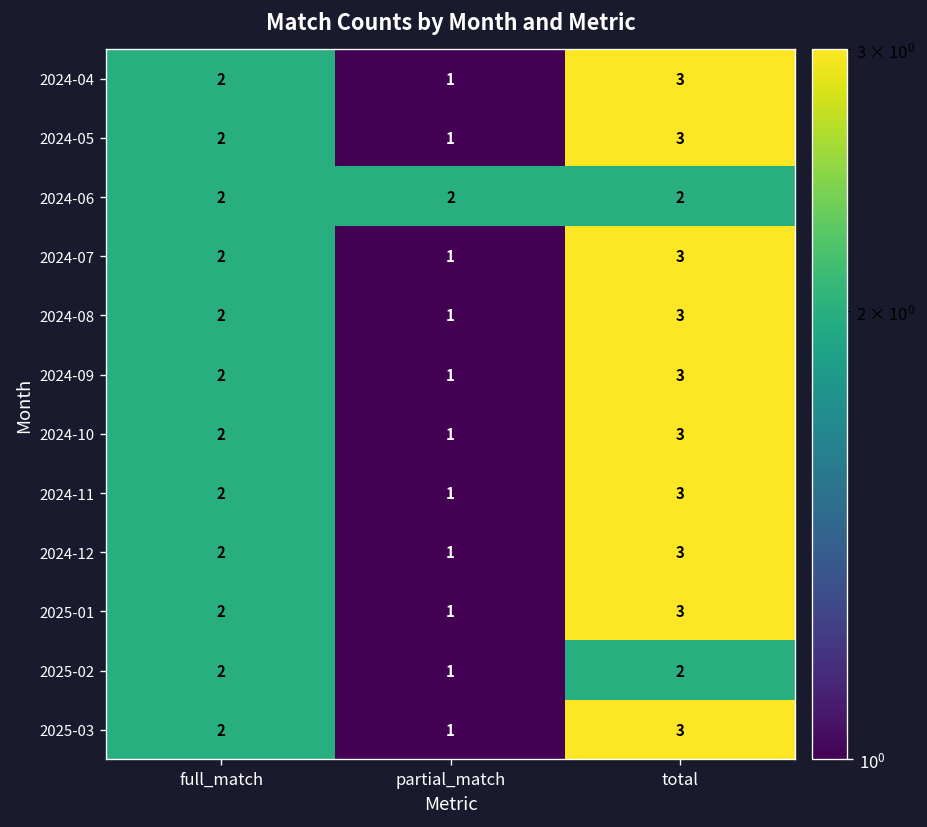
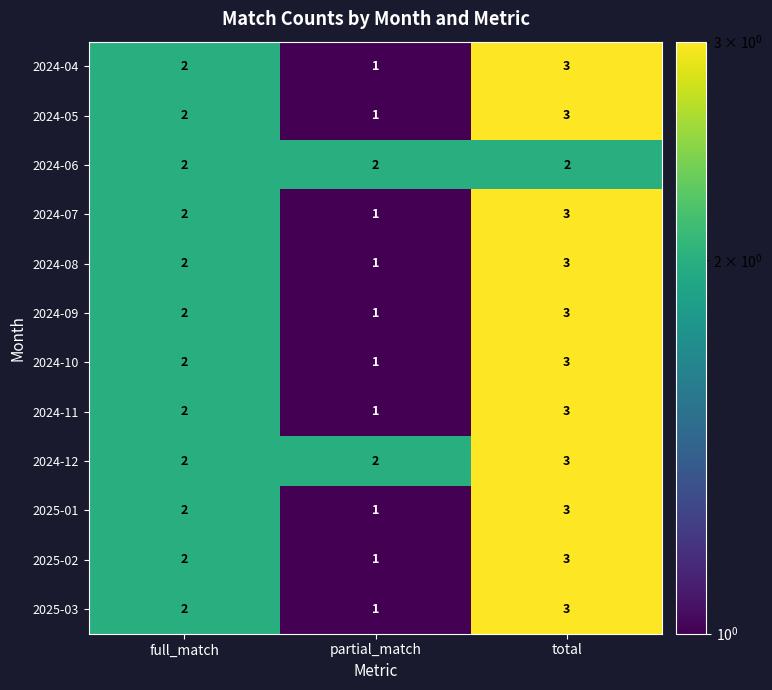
2024-12, partial_match: 1 -> 2
2025-02, total: 2 -> 3
